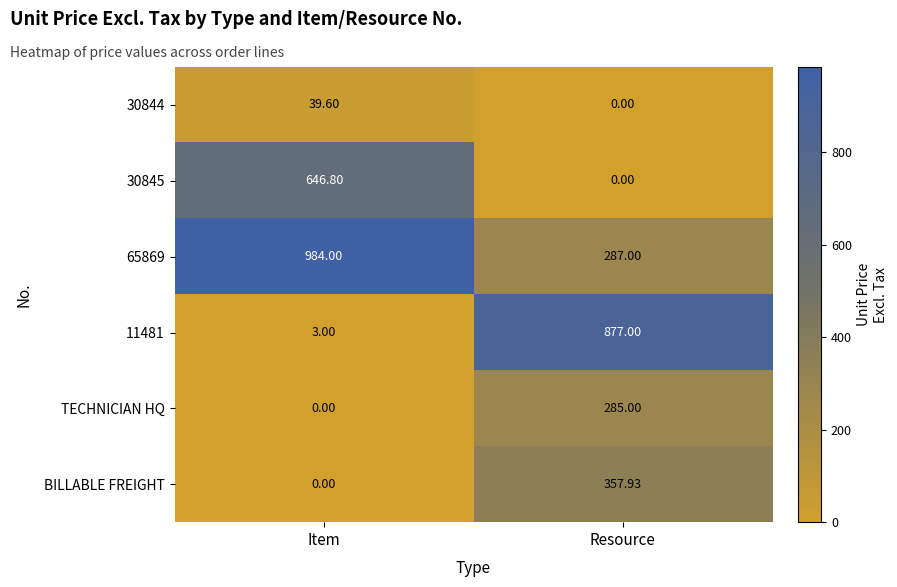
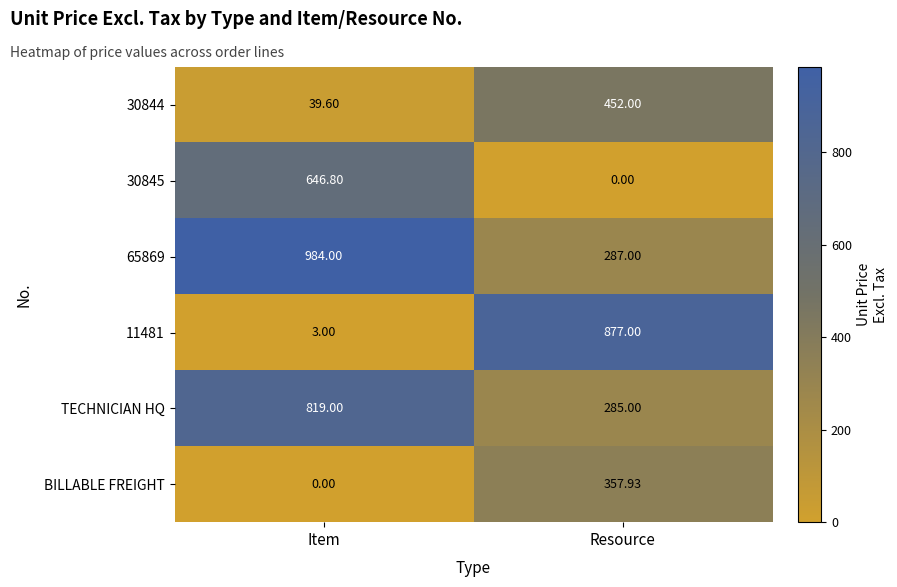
30844, Resource: 0.00 -> 452.00
TECHNICIAN HQ, Item: 0.00 -> 819.00
